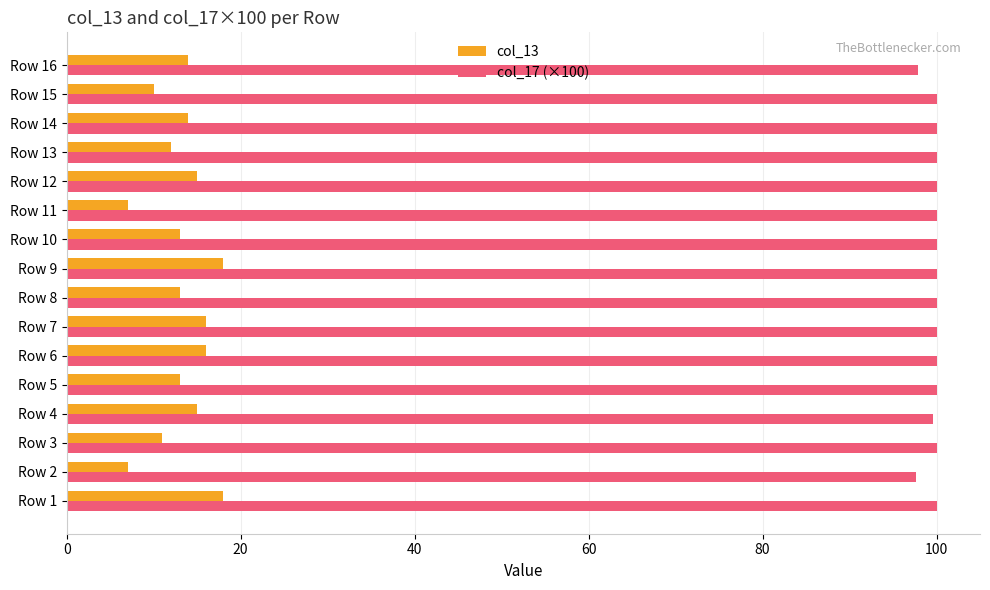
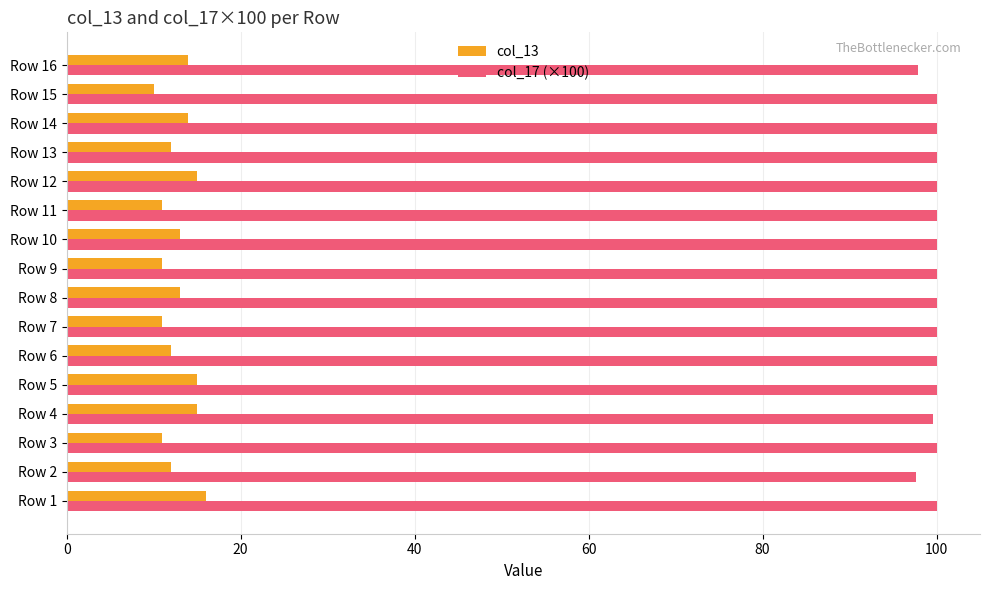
col_13, Row 11: 7 -> 11
col_13, Row 9: 18 -> 11
col_13, Row 7: 16 -> 11
col_13, Row 6: 16 -> 12
col_13, Row 5: 13 -> 15
col_13, Row 2: 7 -> 12
col_13, Row 1: 18 -> 16
